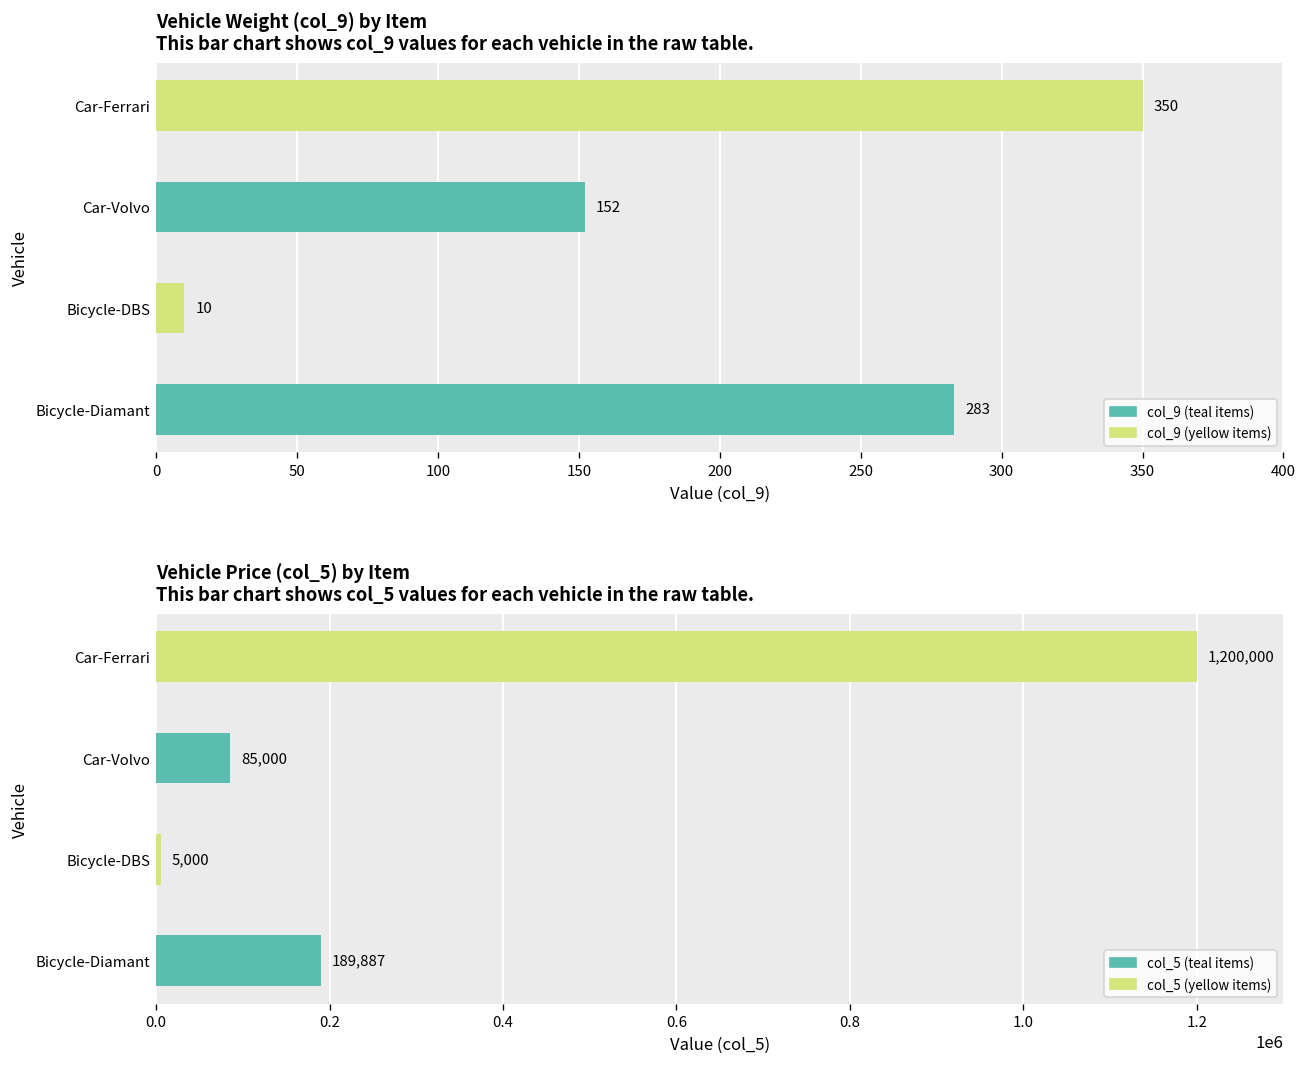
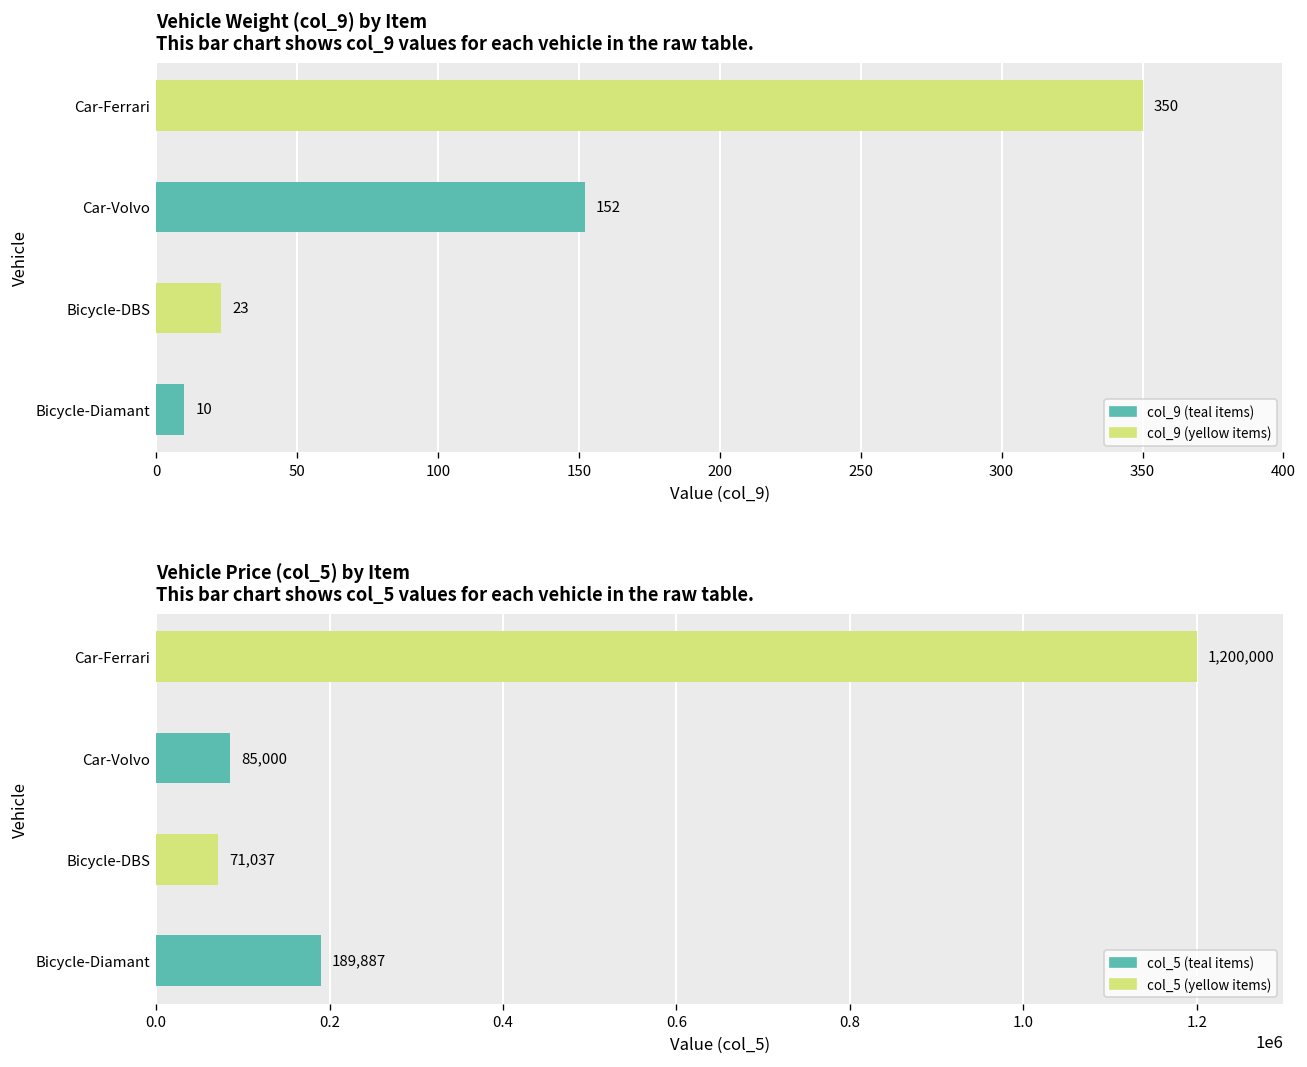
Vehicle Weight (col_9) by Item This bar chart shows col_9 values for each vehicle in the raw table., Bicycle-DBS: 10 -> 23
Vehicle Weight (col_9) by Item This bar chart shows col_9 values for each vehicle in the raw table., Bicycle-Diamant: 283 -> 10
Vehicle Price (col_5) by Item This bar chart shows col_5 values for each vehicle in the raw table., Bicycle-DBS: 5,000 -> 71,037
